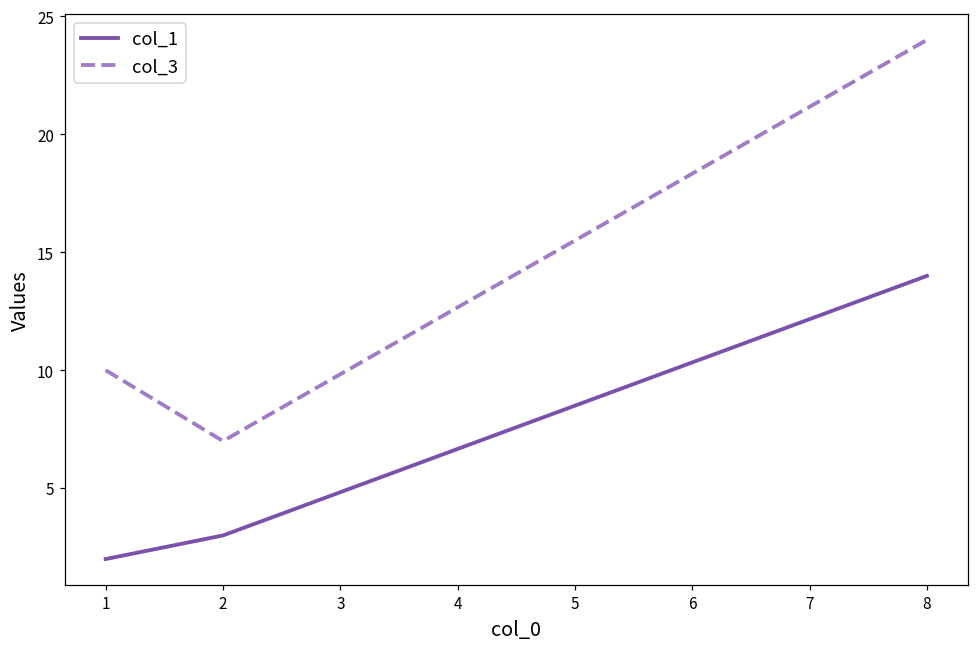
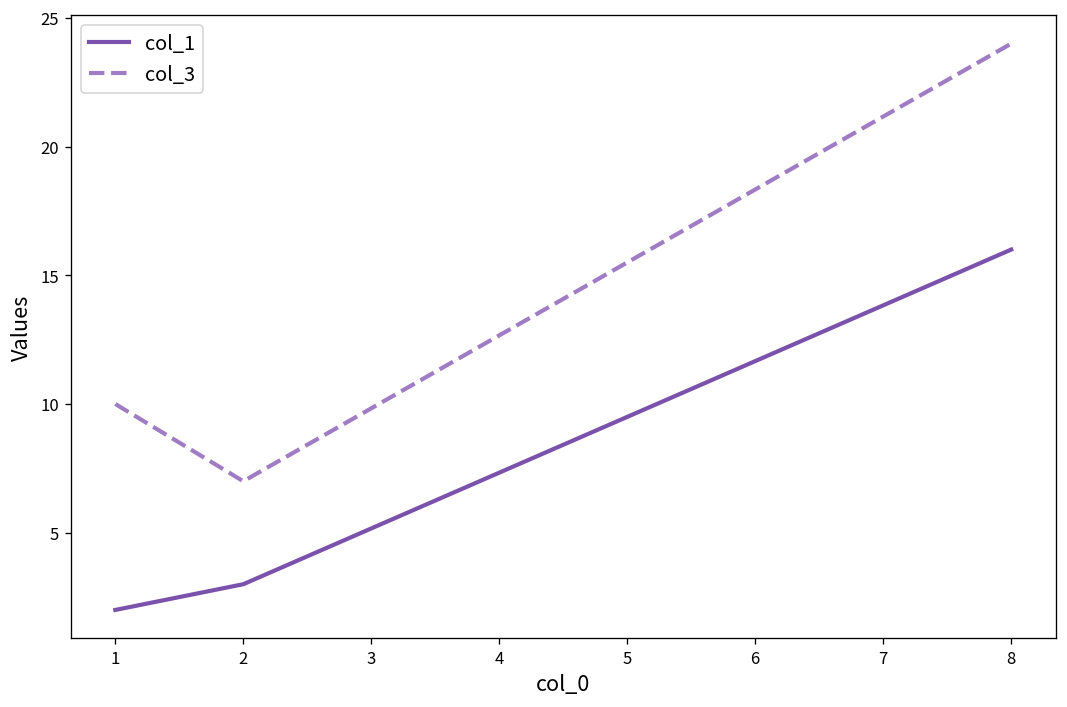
col_1, 8: 14 -> 16
